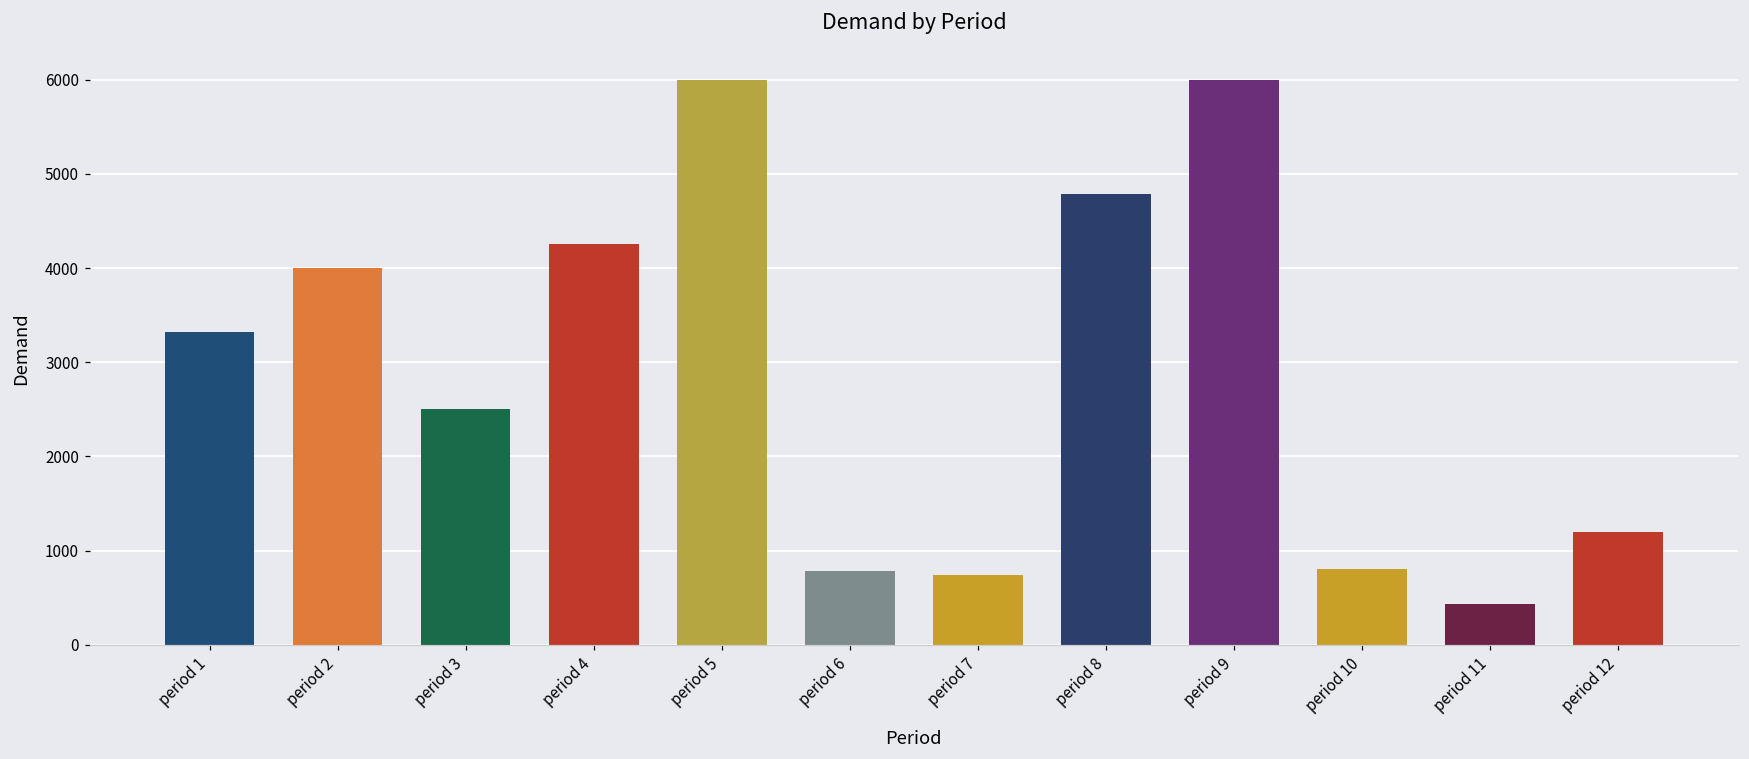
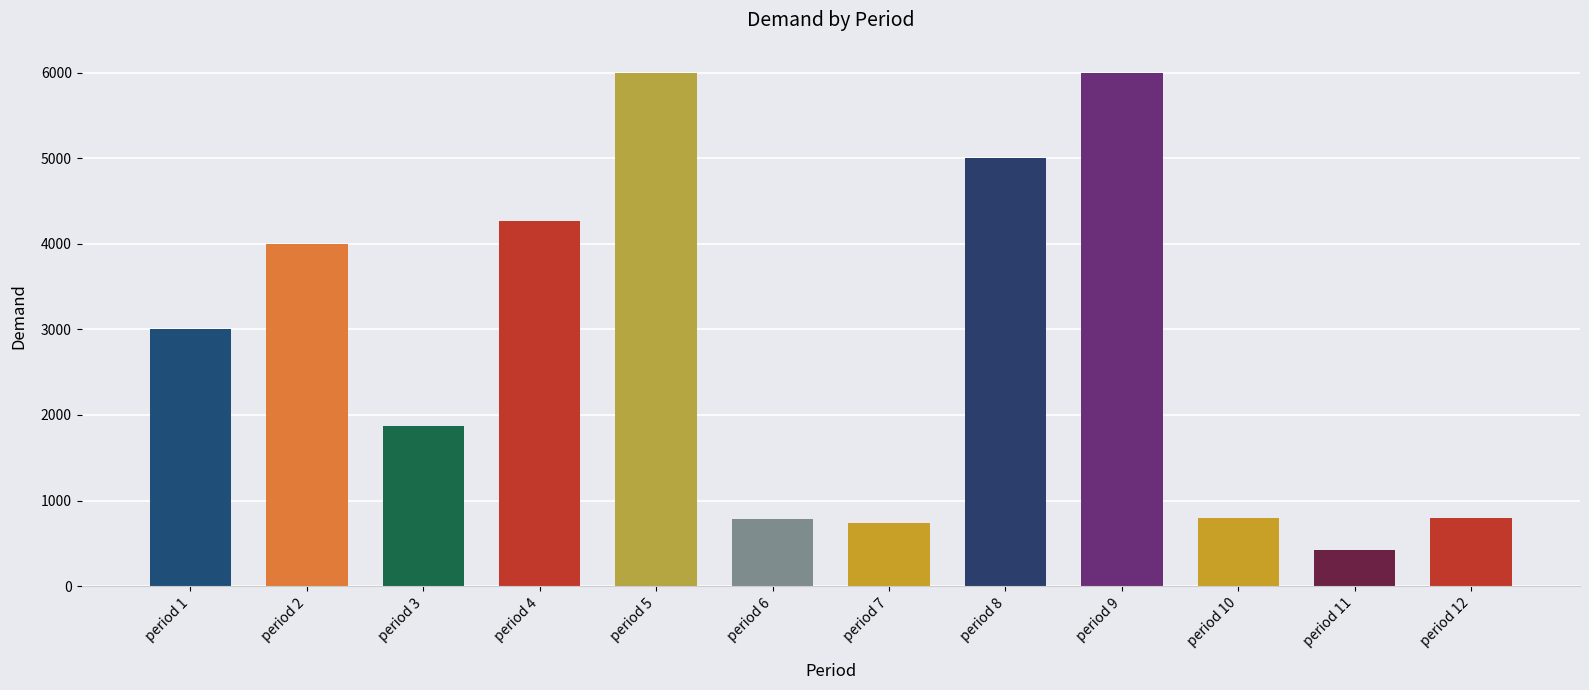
period 1: 3300 -> 3000
period 3: 2500 -> 1900
period 8: 4800 -> 5000
period 12: 1200 -> 800
